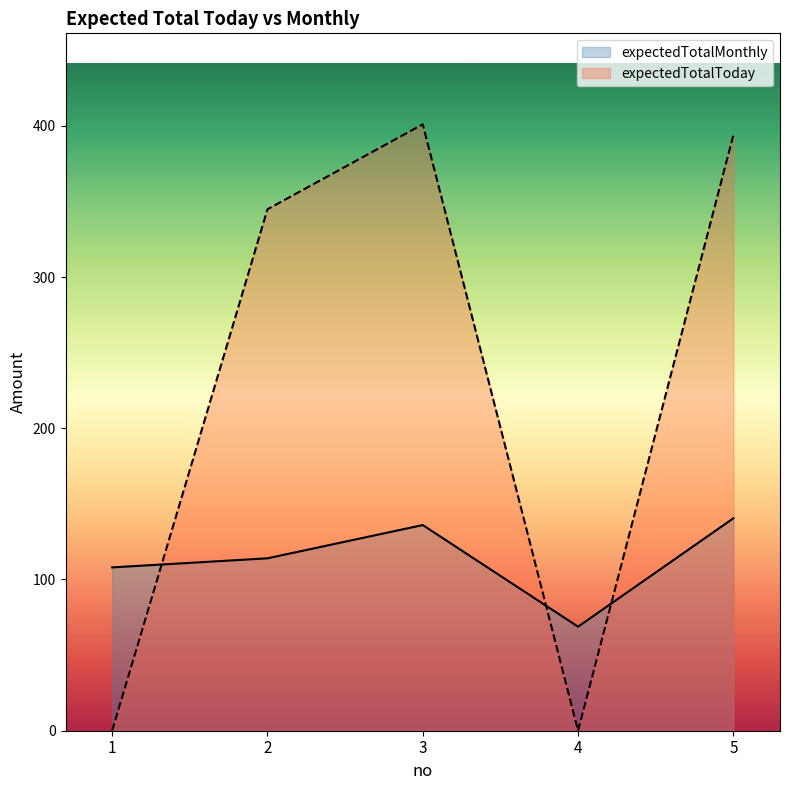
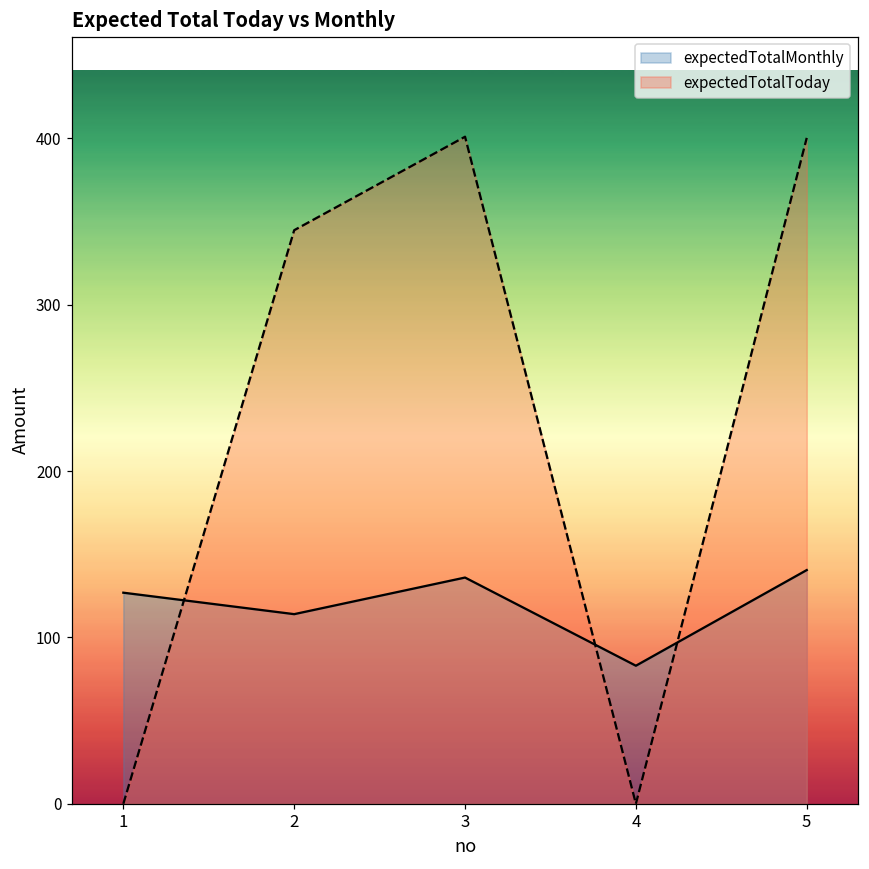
expectedTotalMonthly, 1: 108 -> 127
expectedTotalMonthly, 4: 69 -> 83
expectedTotalToday, 5: 394 -> 400
